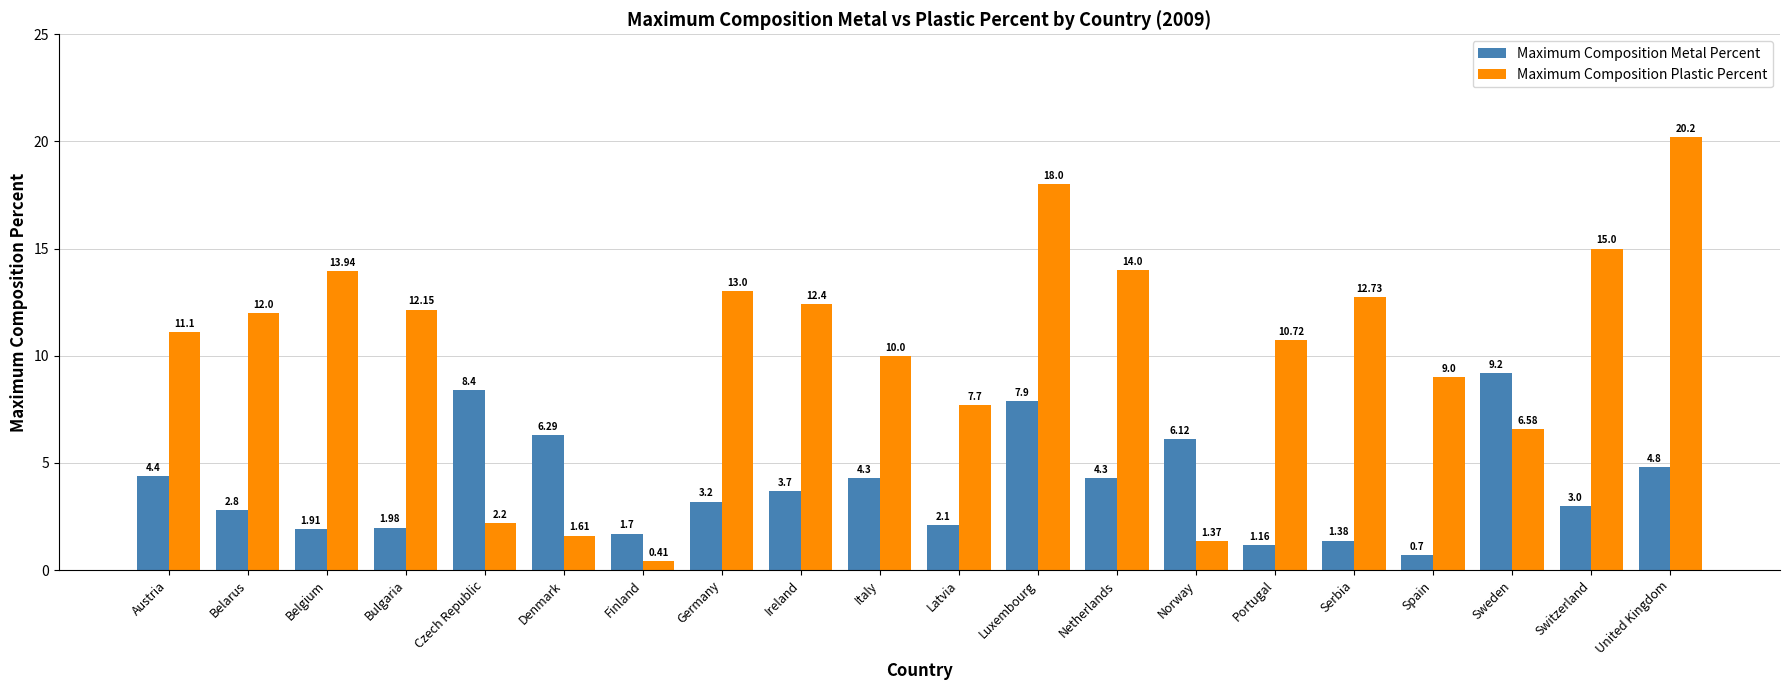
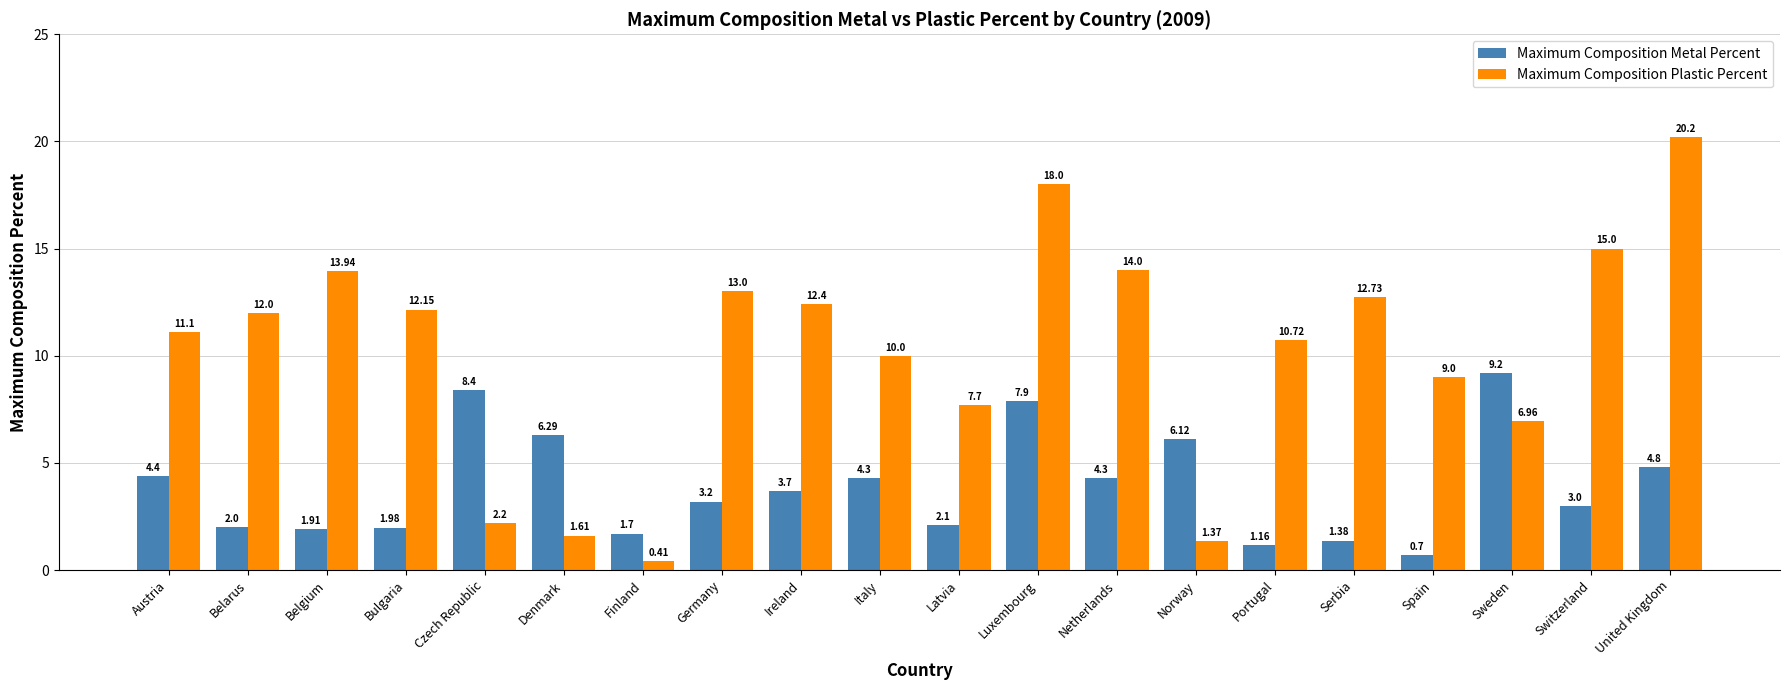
Maximum Composition Metal Percent, Belarus: 2.8 -> 2.0
Maximum Composition Plastic Percent, Sweden: 6.58 -> 6.96
